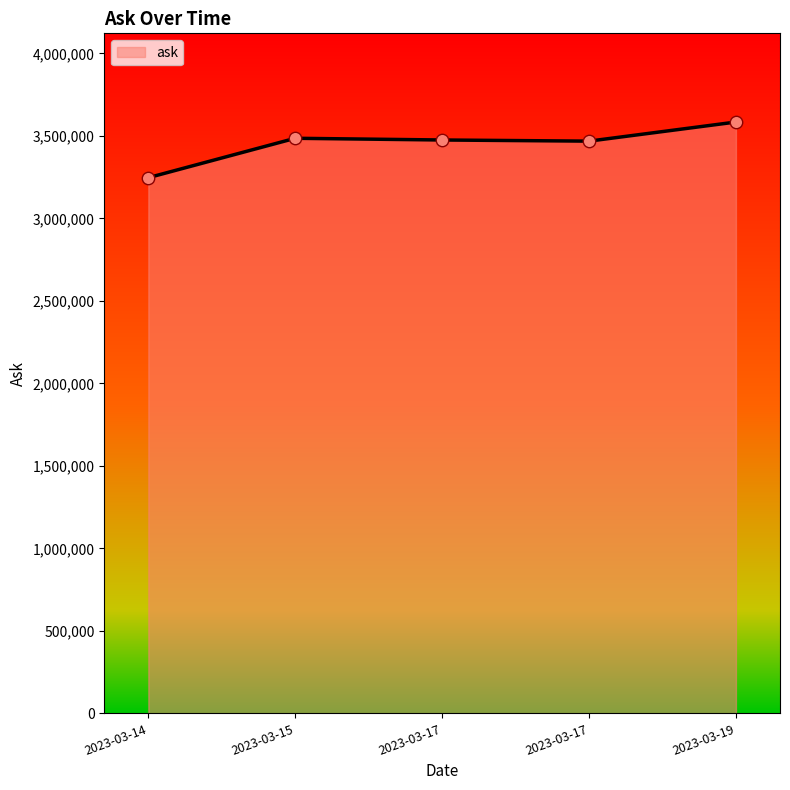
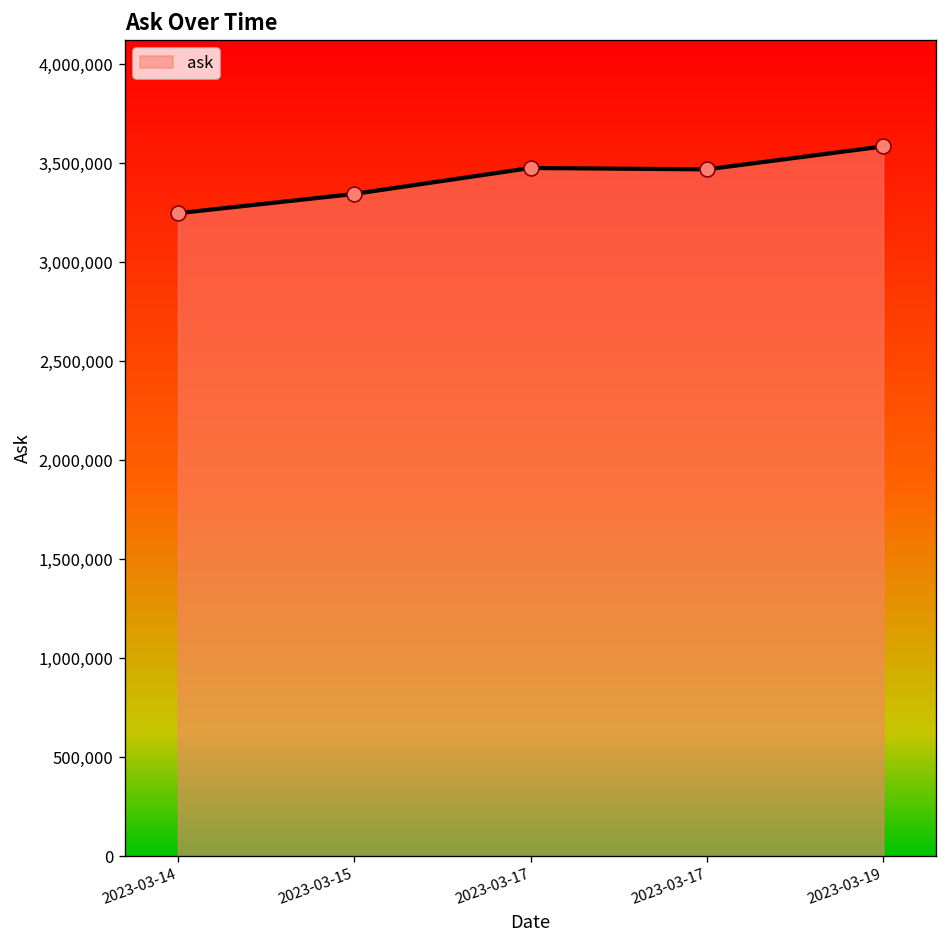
2023-03-15: 3,490,000 -> 3,340,000
